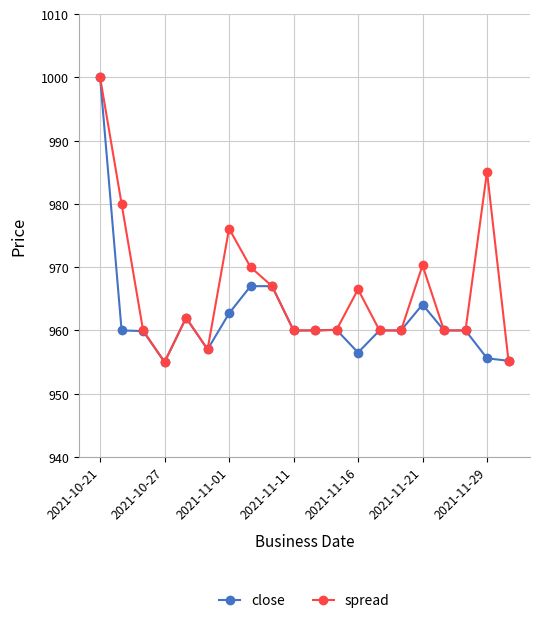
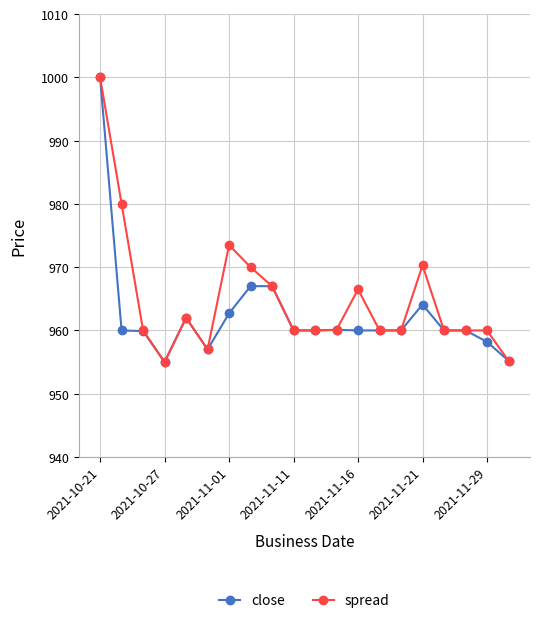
spread, 2021-11-01: 976 -> 974
close, 2021-11-16: 957 -> 960
close, 2021-11-29: 956 -> 958
spread, 2021-11-29: 985 -> 960
